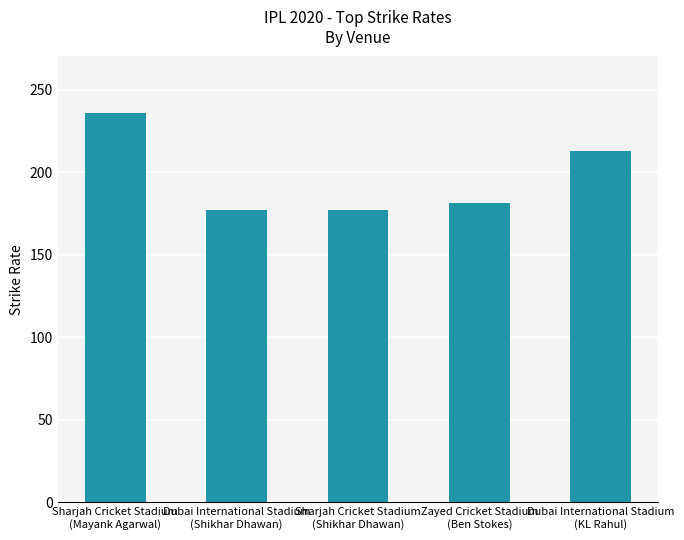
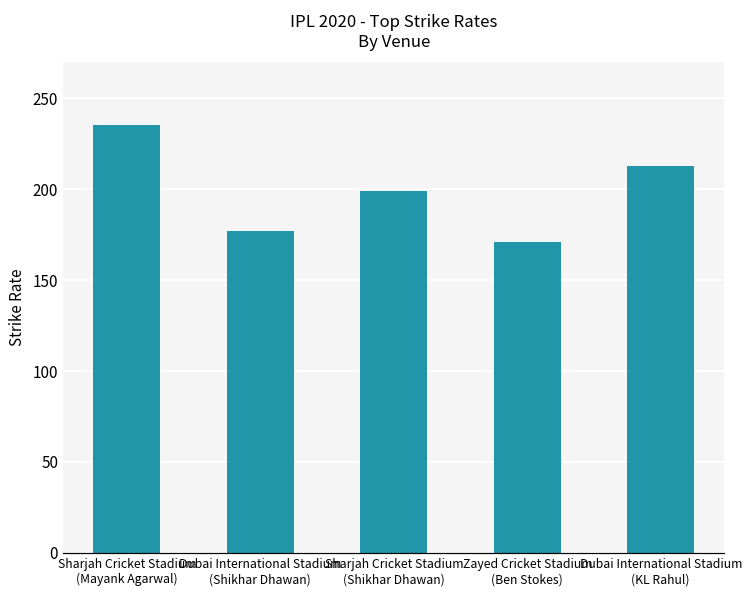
Sharjah Cricket Stadium (Shikhar Dhawan): 177 -> 199
Zayed Cricket Stadium (Ben Stokes): 181 -> 171
